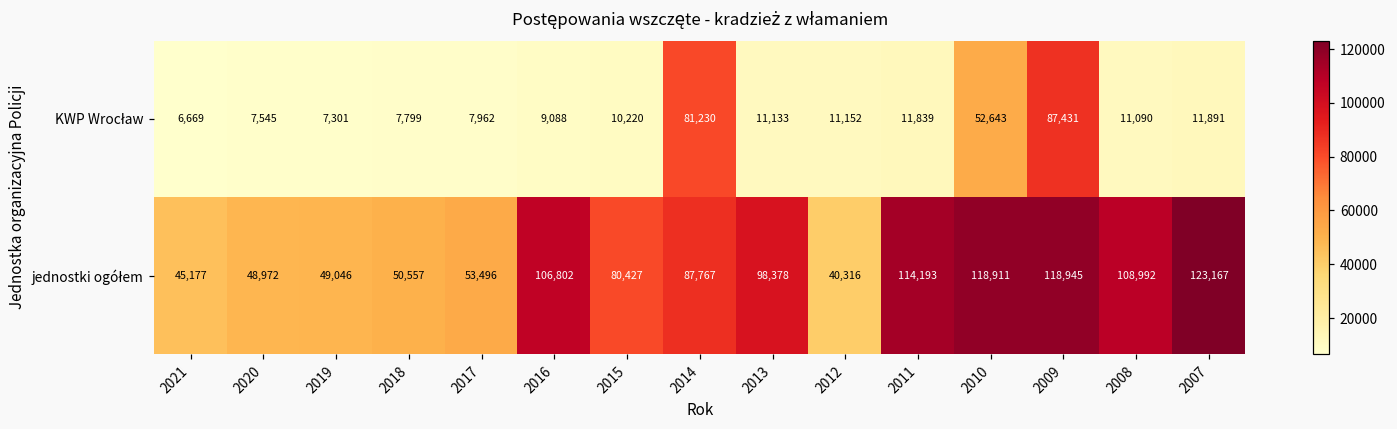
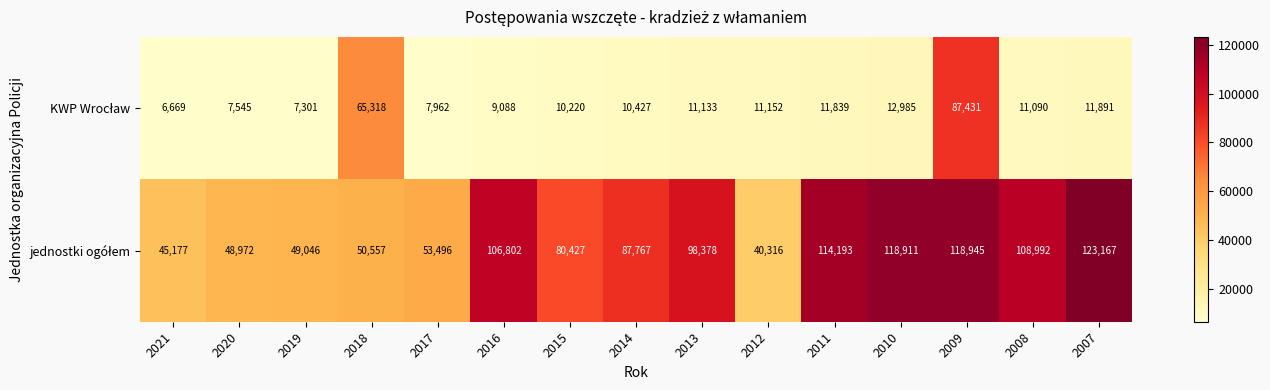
KWP Wrocław, 2018: 7,799 -> 65,318
KWP Wrocław, 2014: 81,230 -> 10,427
KWP Wrocław, 2010: 52,643 -> 12,985
